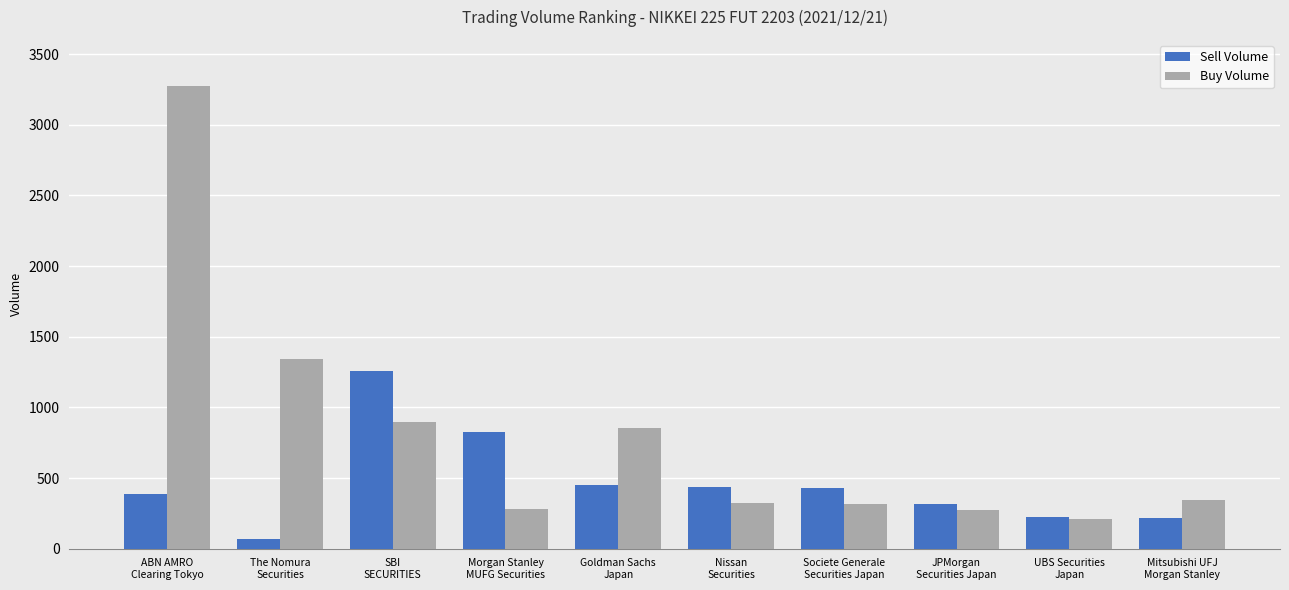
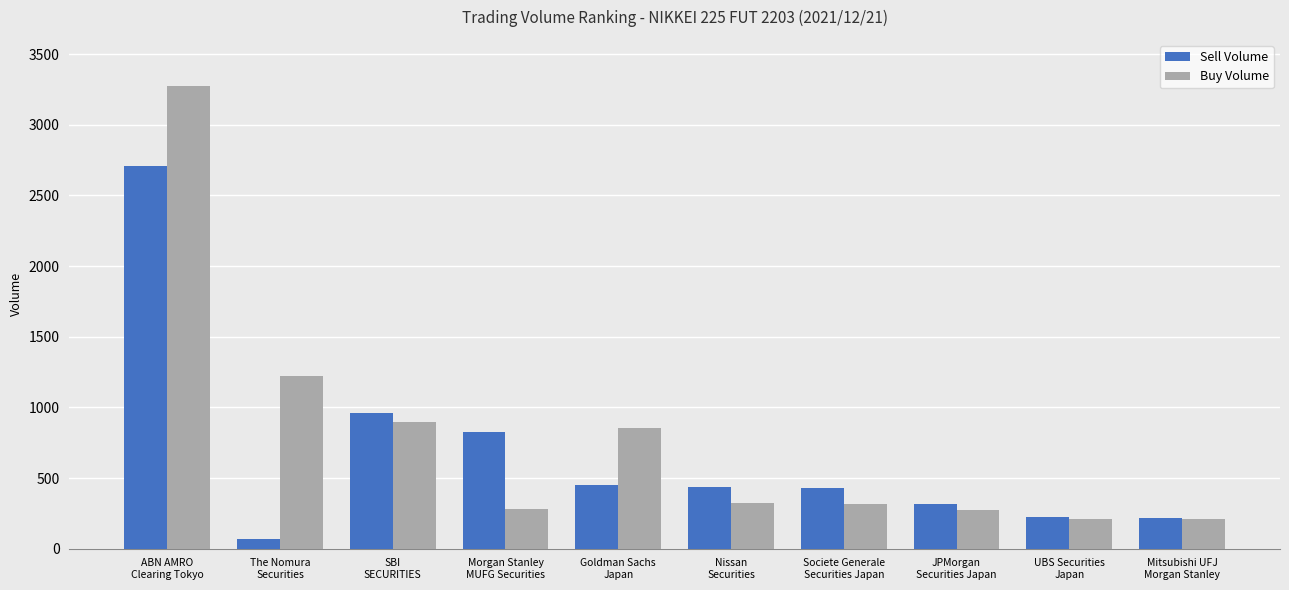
Sell Volume, ABN AMRO Clearing Tokyo: 390 -> 2710
Buy Volume, The Nomura Securities: 1340 -> 1220
Sell Volume, SBI SECURITIES: 1250 -> 960
Buy Volume, Mitsubishi UFJ Morgan Stanley: 340 -> 210
